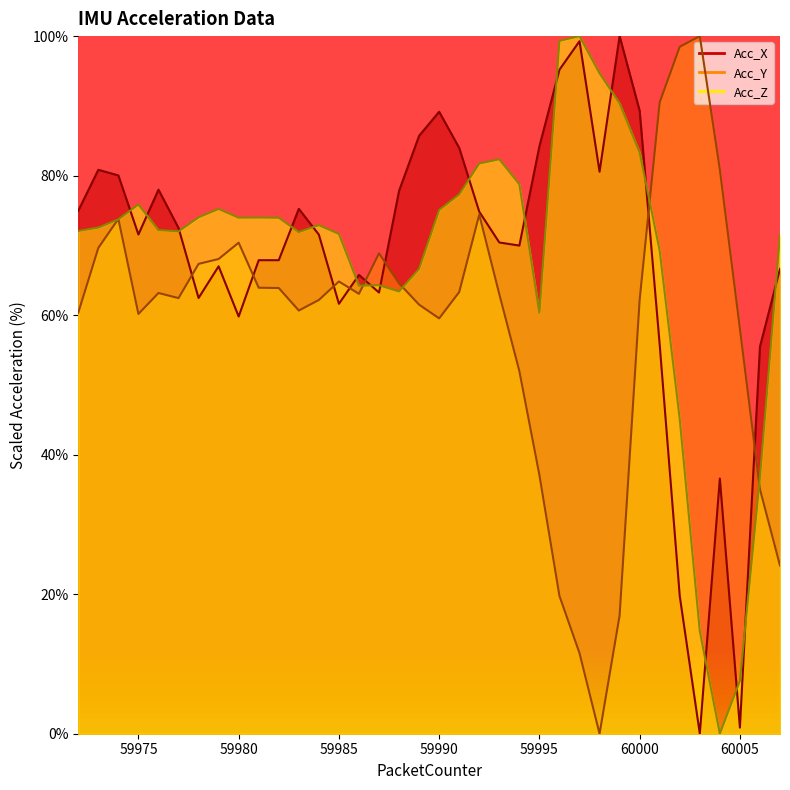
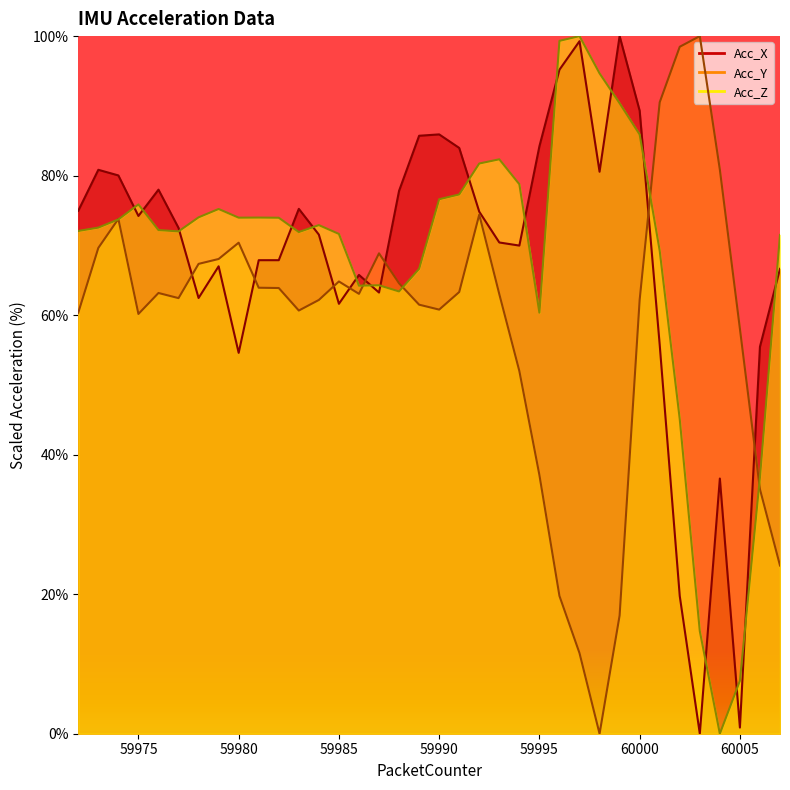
Acc_X, 59975: 72% -> 74%
Acc_X, 59980: 60% -> 55%
Acc_X, 59990: 89% -> 86%
Acc_Y, 59990: 60% -> 61%
Acc_Z, 59990: 75% -> 77%
Acc_Z, 60000: 83% -> 86%
